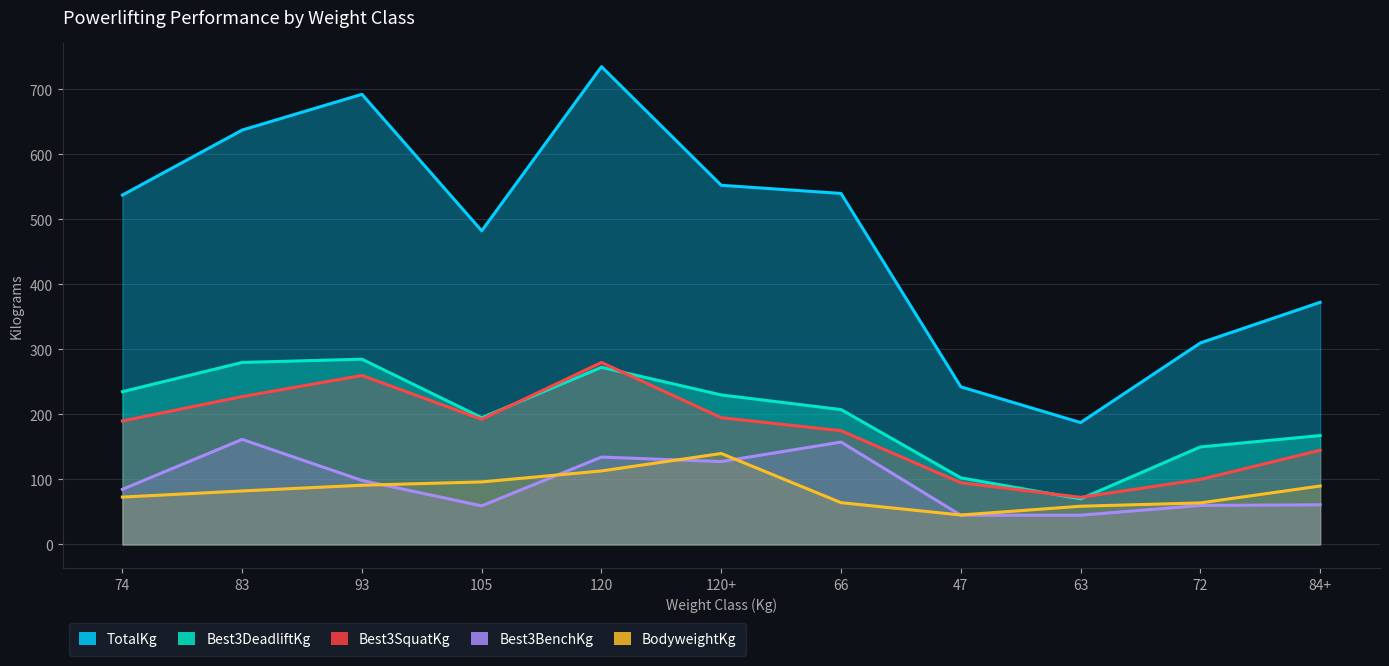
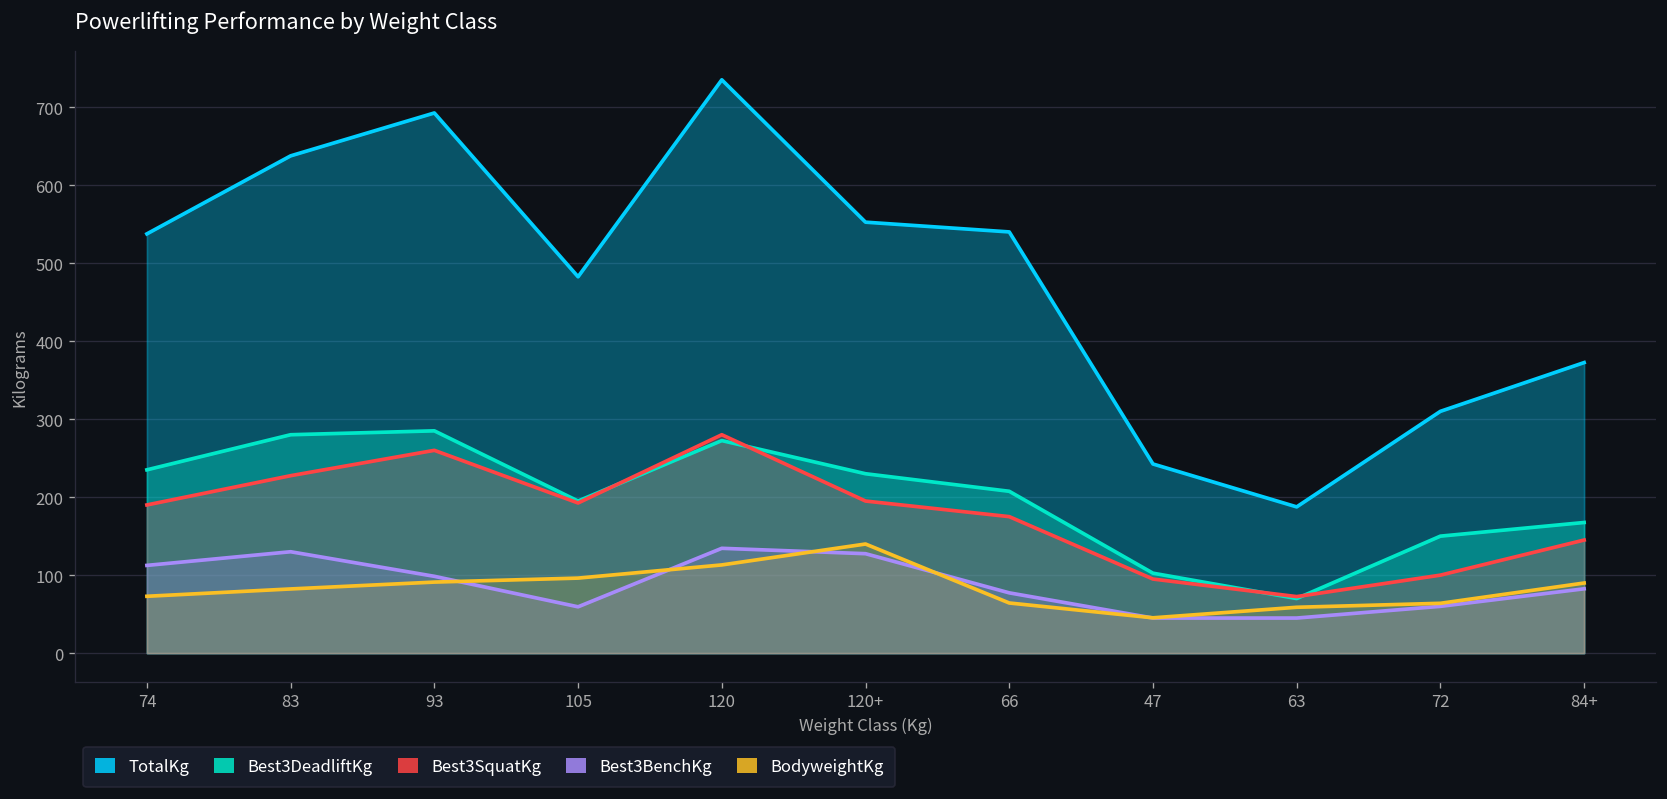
Best3BenchKg, 74: 80 -> 110
Best3BenchKg, 83: 160 -> 130
Best3BenchKg, 66: 160 -> 80
Best3BenchKg, 84+: 60 -> 80
